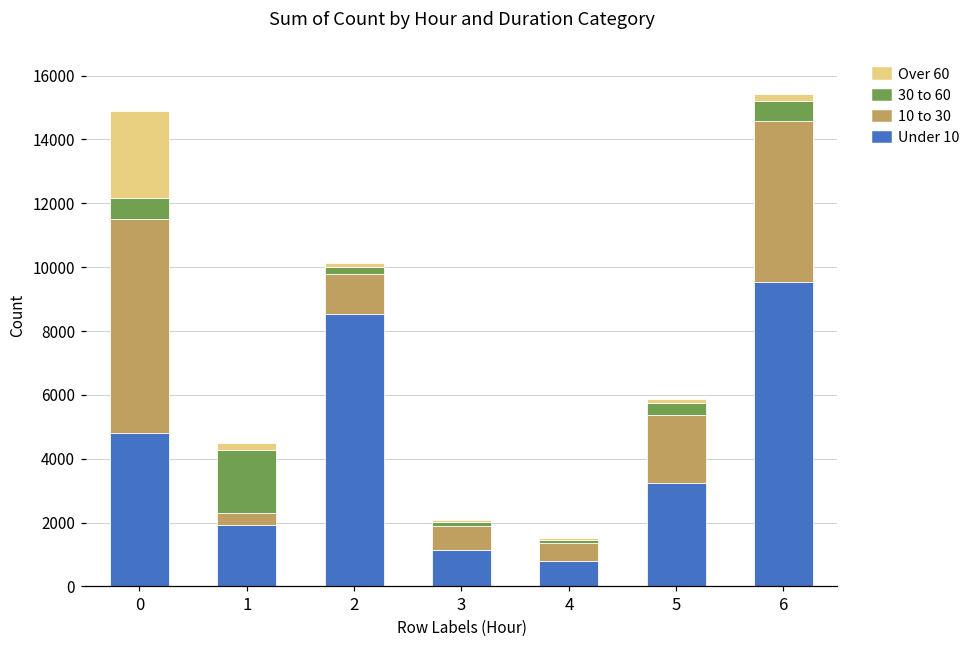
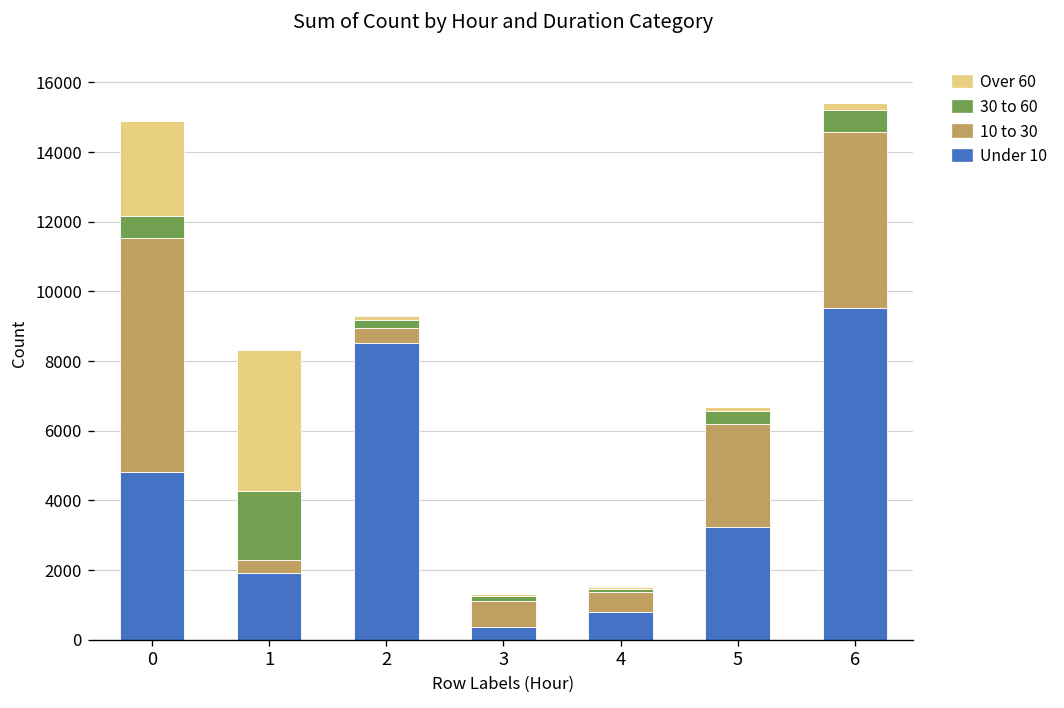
Over 60, 1: 200 -> 4000
10 to 30, 2: 1200 -> 400
Under 10, 3: 1100 -> 400
10 to 30, 5: 2100 -> 3000
